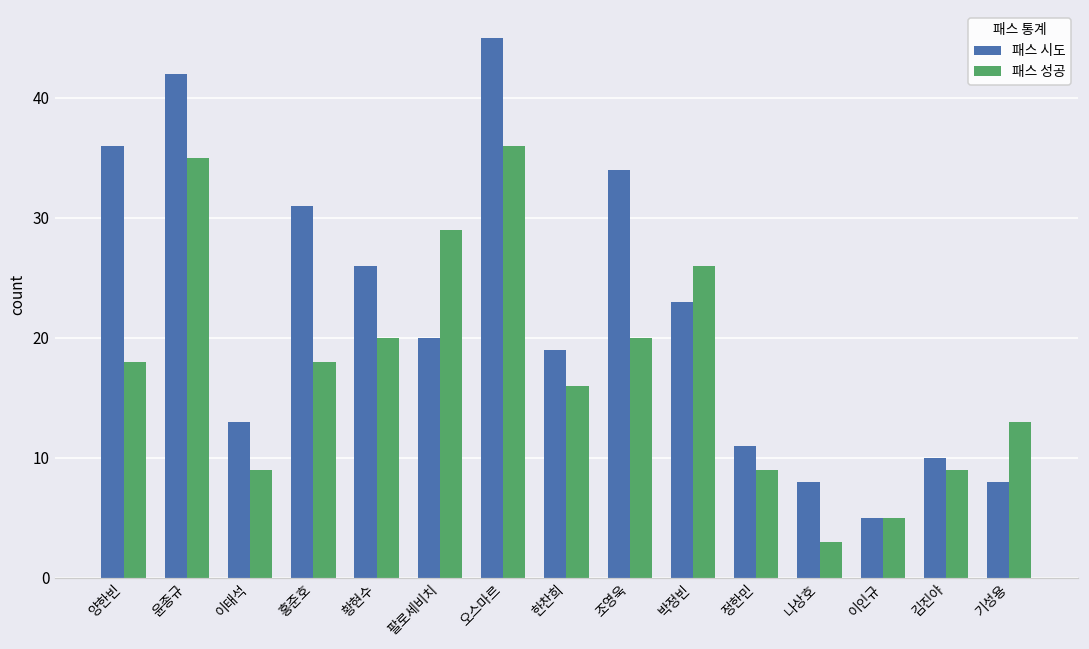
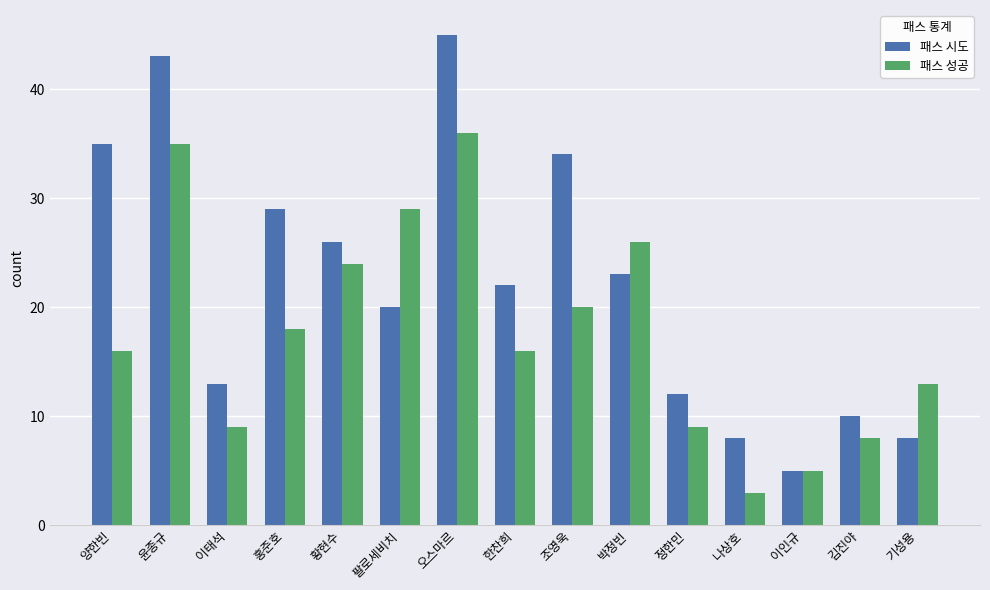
패스 시도, 양한빈: 36 -> 35
패스 성공, 양한빈: 18 -> 16
패스 시도, 윤종규: 42 -> 43
패스 시도, 홍준호: 31 -> 29
패스 성공, 황현수: 20 -> 24
패스 시도, 한찬희: 19 -> 22
패스 시도, 정한민: 11 -> 12
패스 성공, 김진야: 9 -> 8
